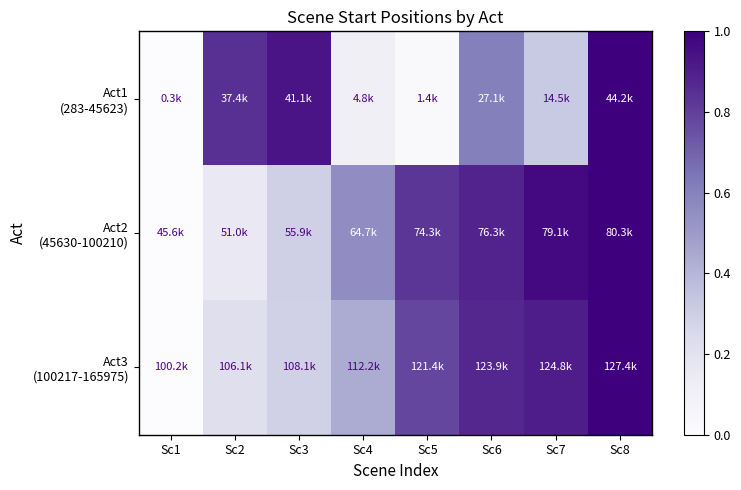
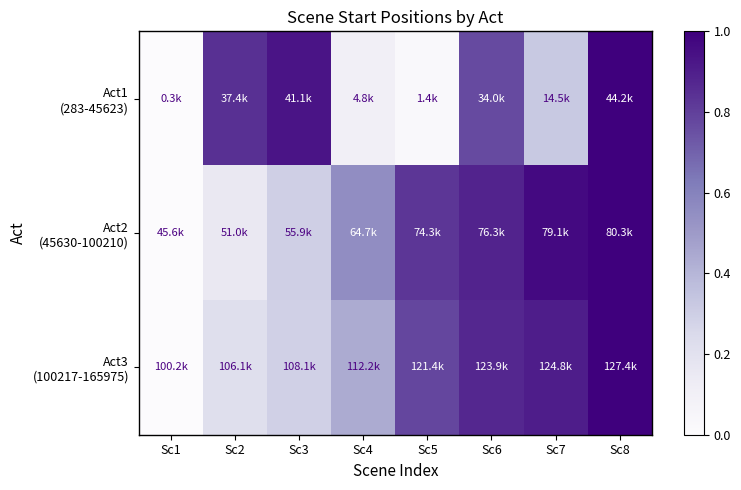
Act1 (283-45623), Sc6: 27.1k -> 34.0k
